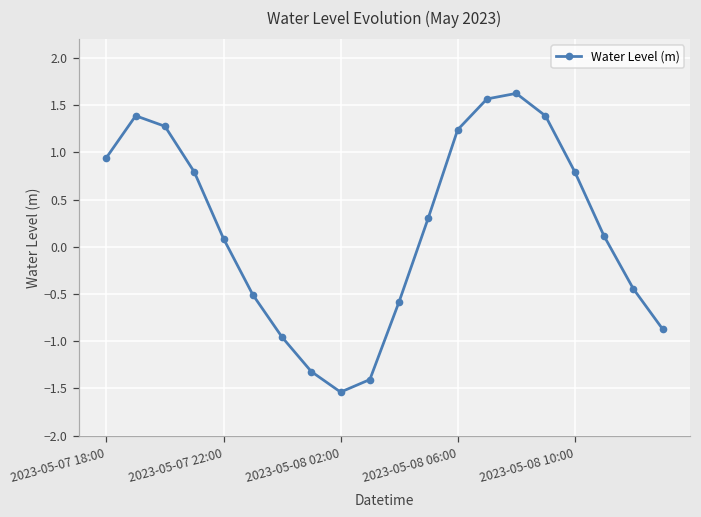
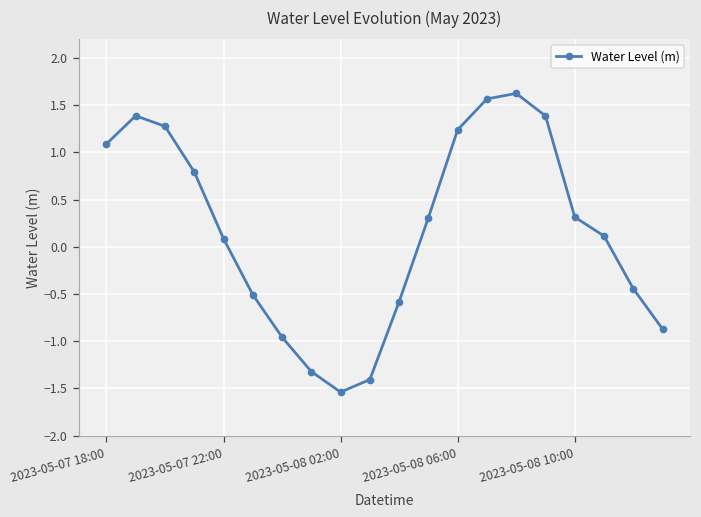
2023-05-07 18:00: 0.9 -> 1.1
2023-05-08 10:00: 0.8 -> 0.3
